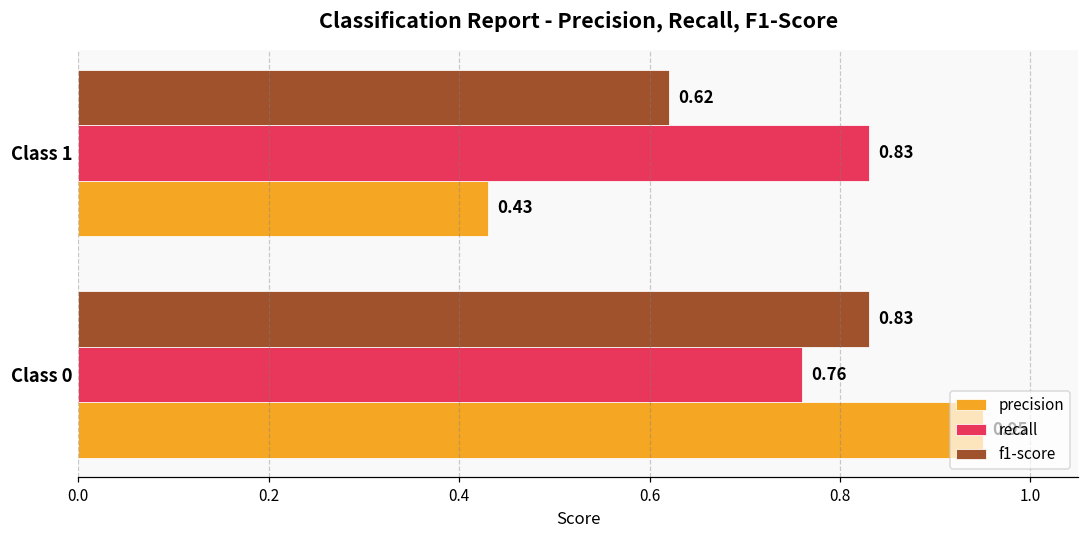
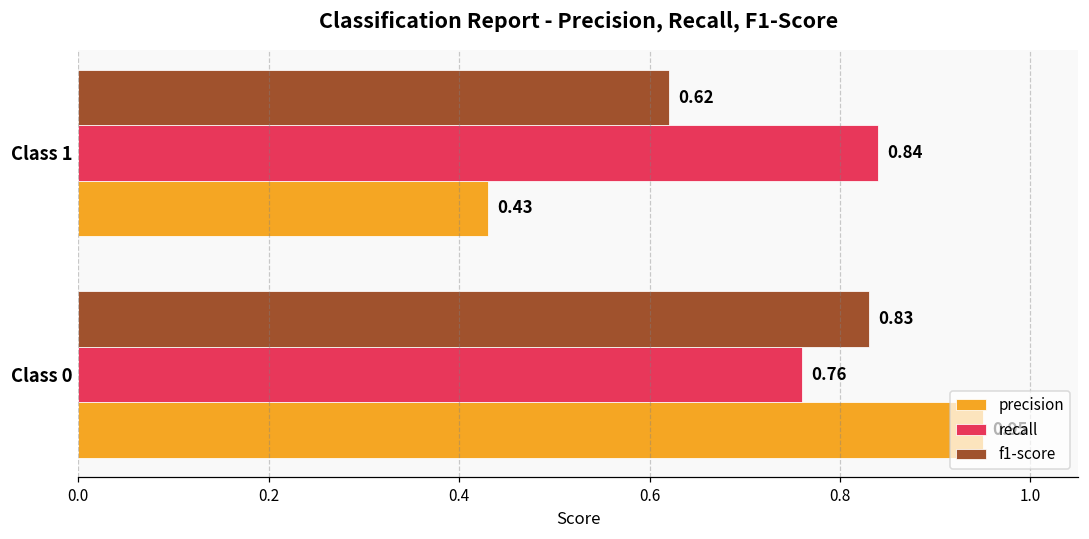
recall, Class 1: 0.83 -> 0.84
